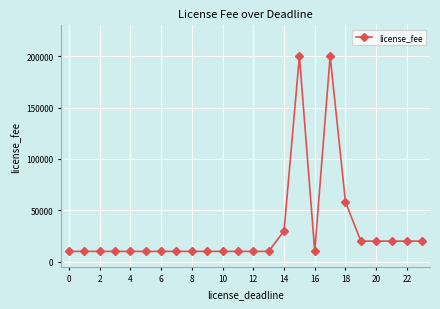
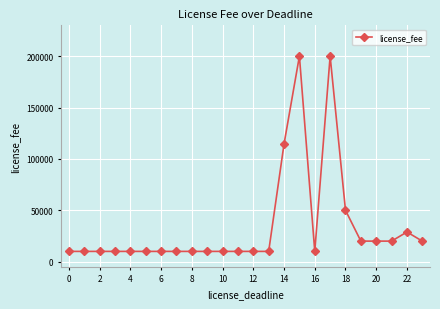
14: 30000 -> 115000
18: 58000 -> 50000
22: 20000 -> 29000
